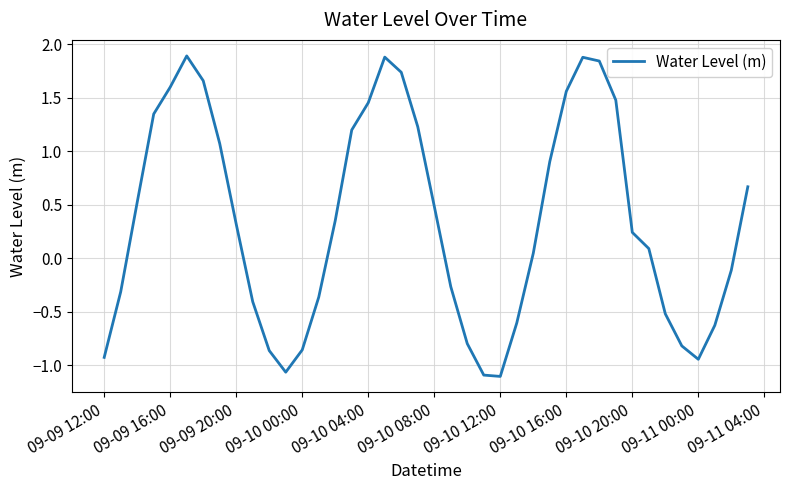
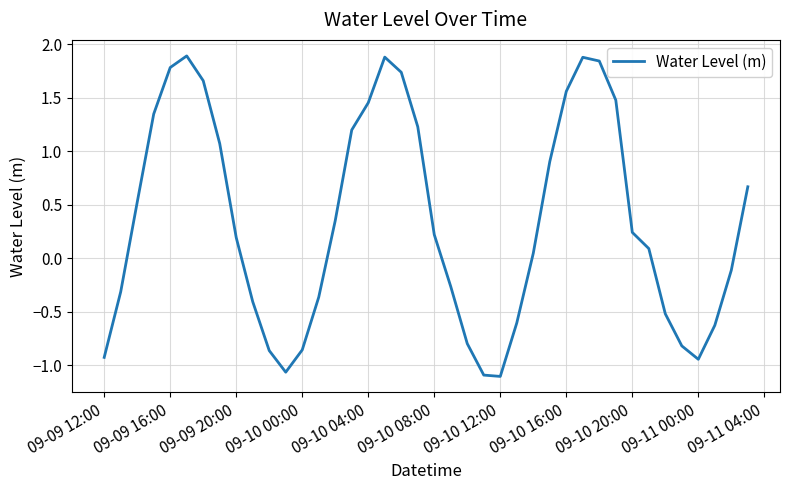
09-09 16:00: 1.60 -> 1.78
09-09 20:00: 0.32 -> 0.19
09-10 08:00: 0.49 -> 0.22
